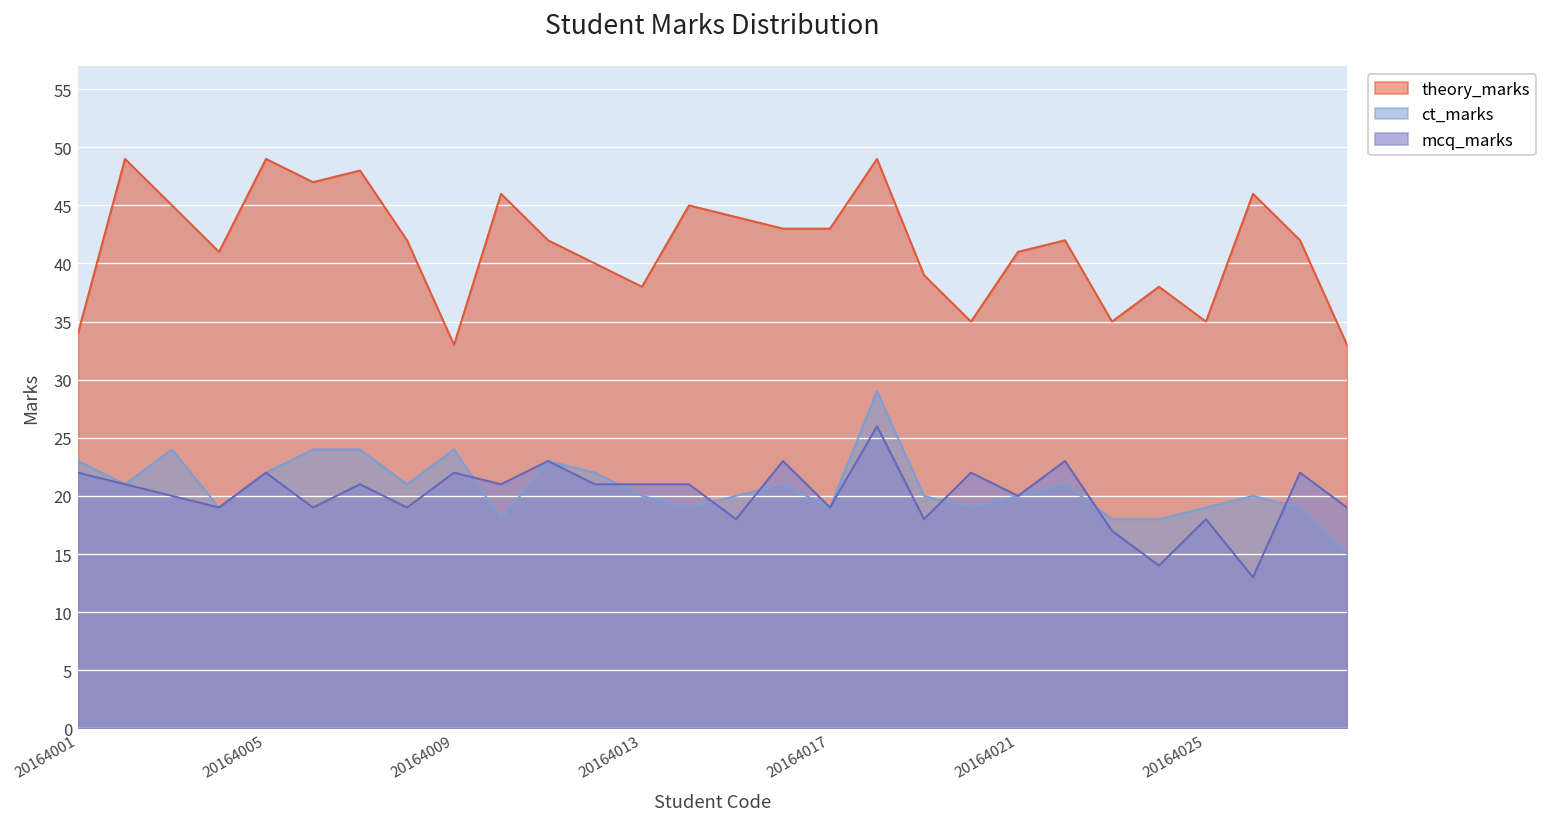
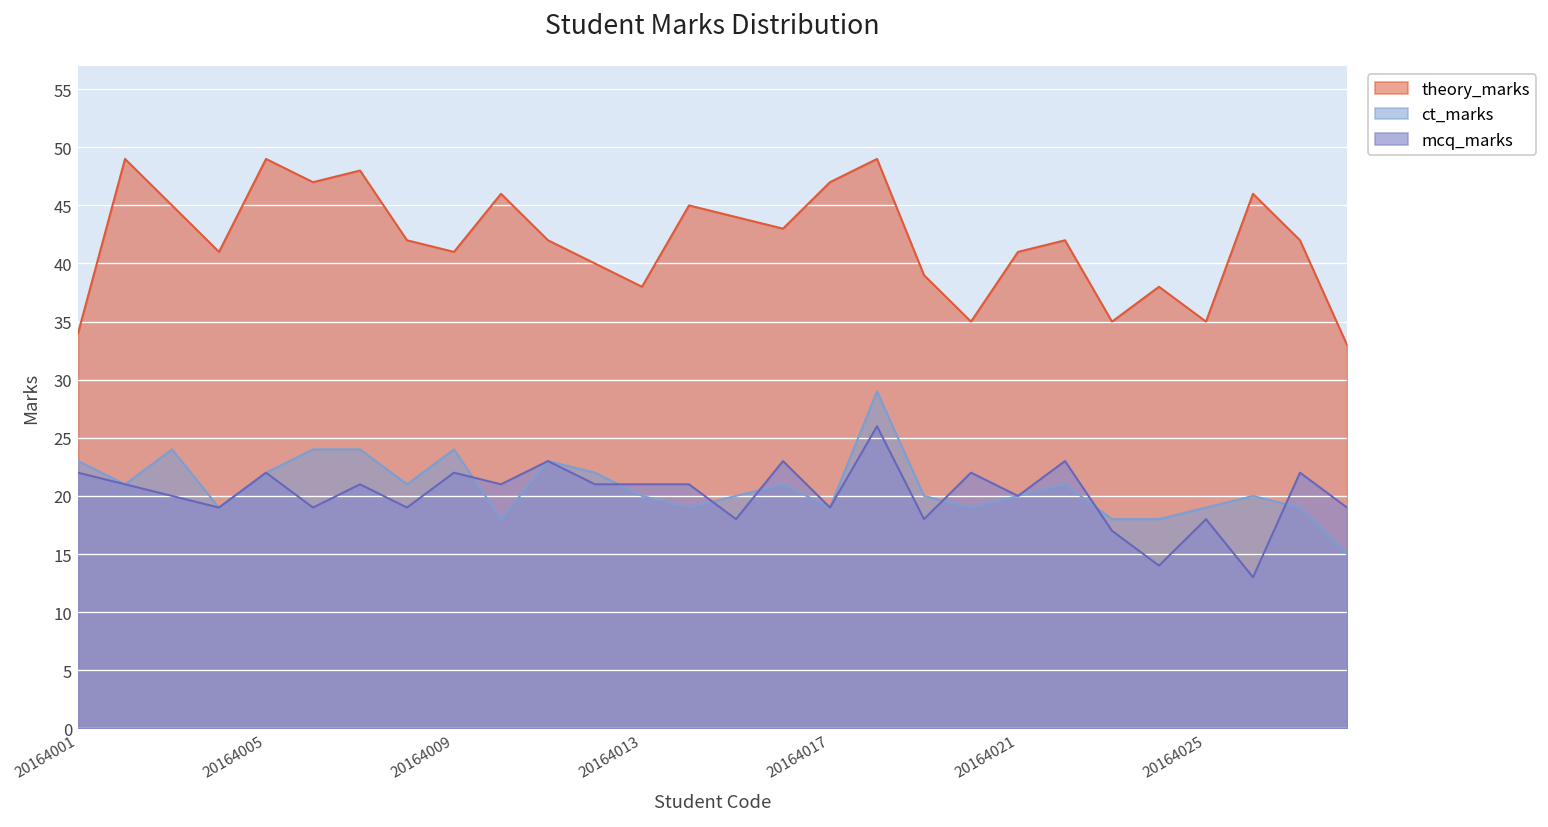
theory_marks, 20164009: 33 -> 41
theory_marks, 20164017: 43 -> 47
